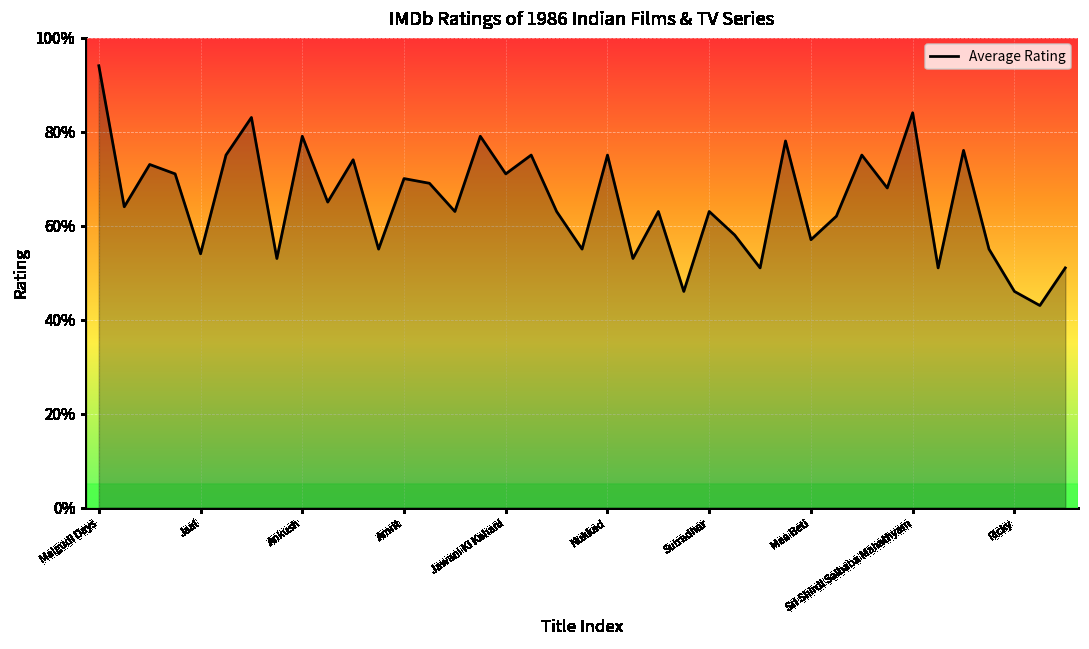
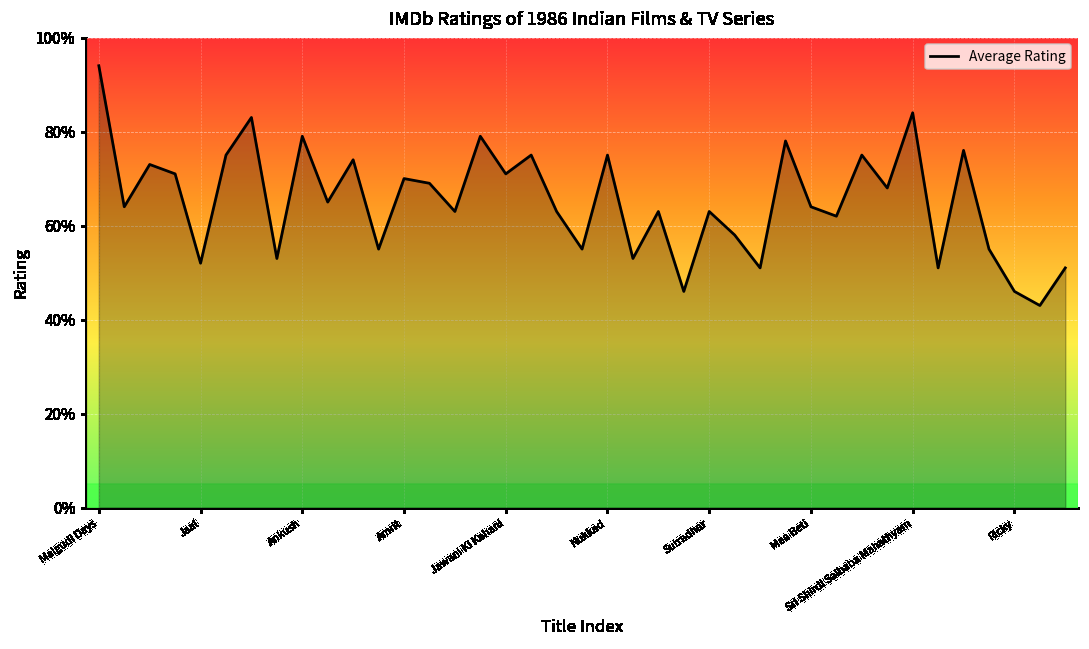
Jaal: 54% -> 52%
Maa Beti: 57% -> 64%
